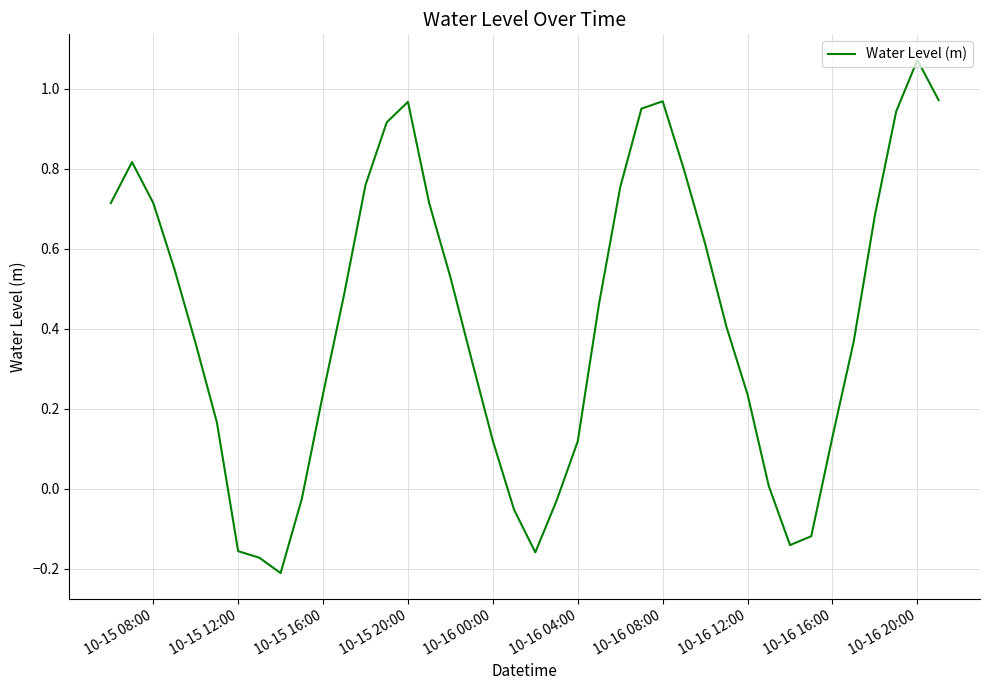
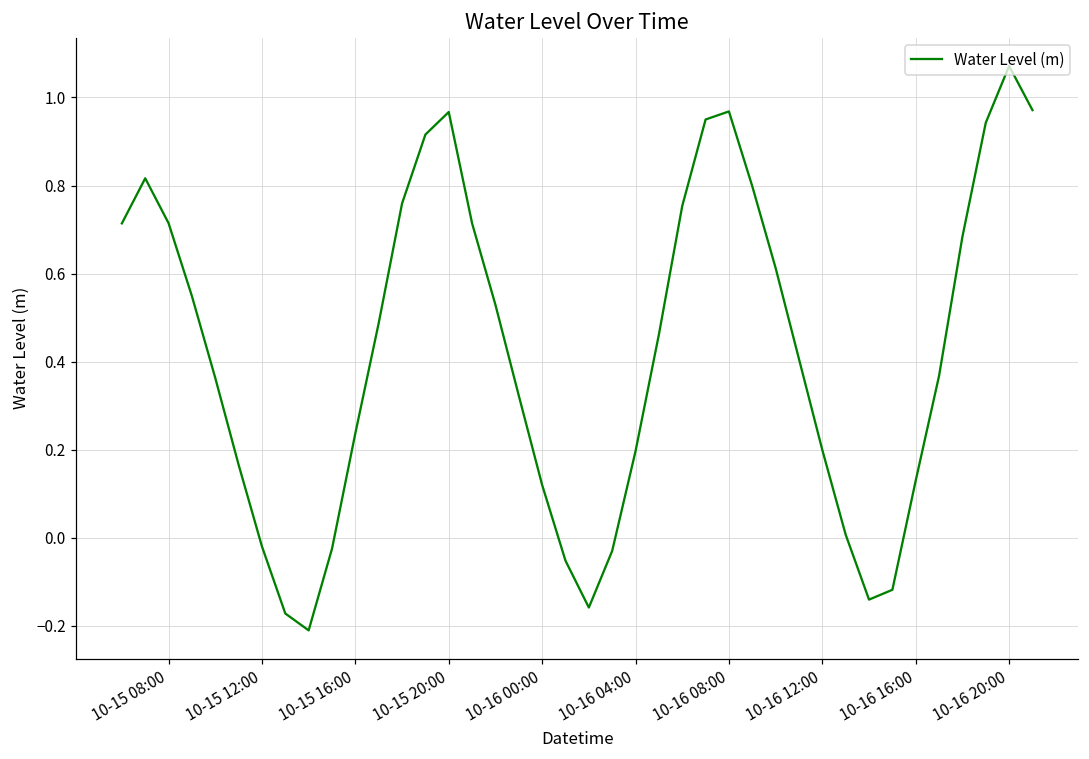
10-15 12:00: -0.16 -> -0.02
10-16 04:00: 0.12 -> 0.20
10-16 12:00: 0.24 -> 0.20
